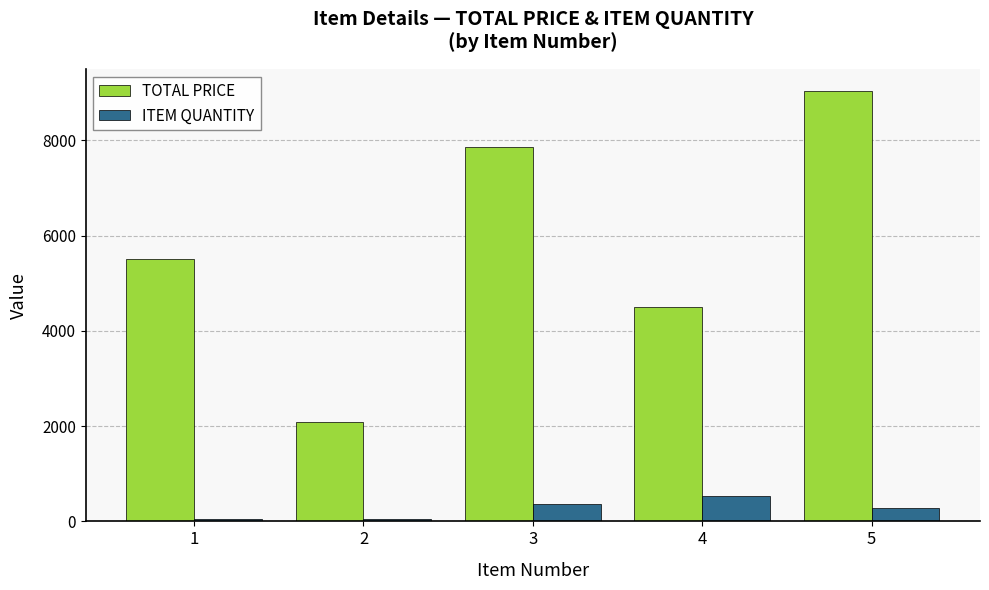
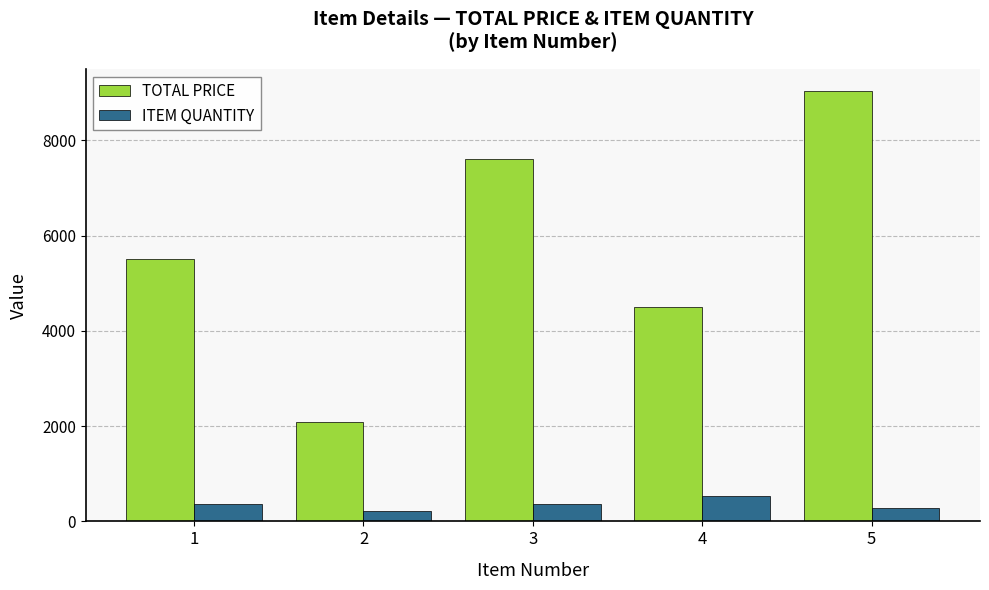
ITEM QUANTITY, 1: 100 -> 400
ITEM QUANTITY, 2: 0 -> 200
TOTAL PRICE, 3: 7900 -> 7600
